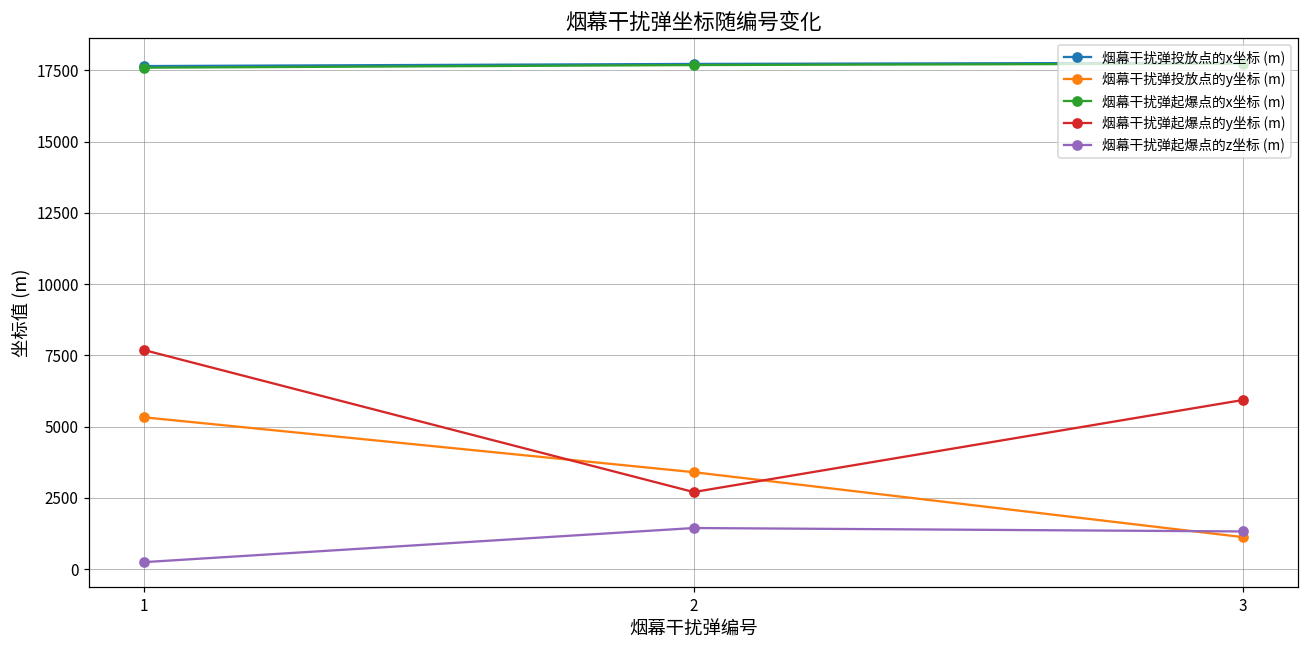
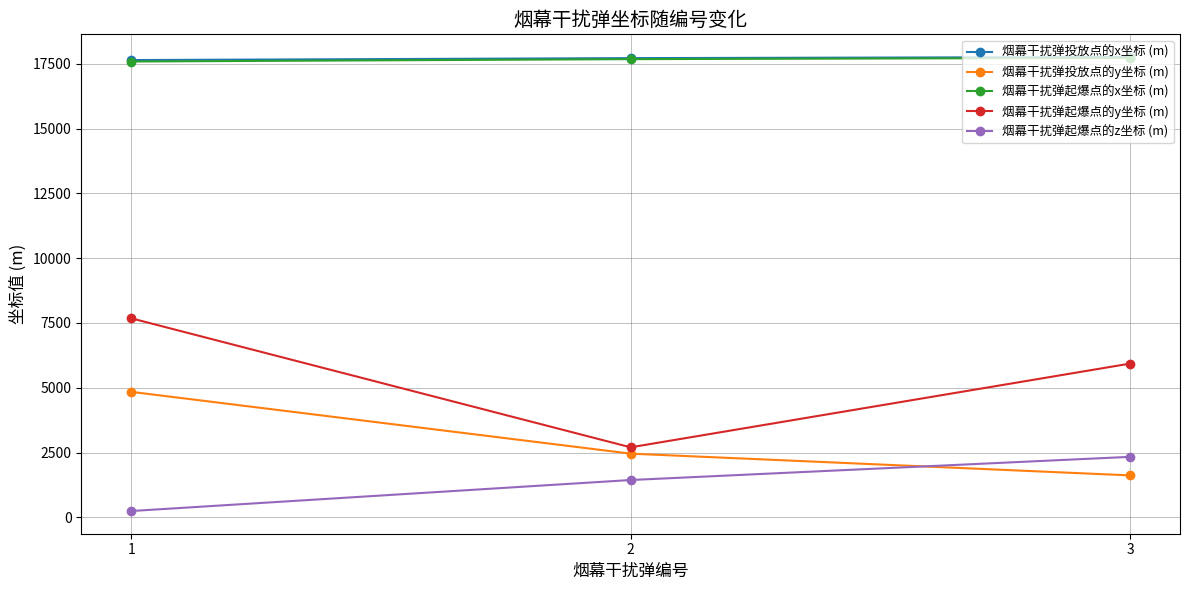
烟幕干扰弹投放点的y坐标 (m), 1: 5300 -> 4800
烟幕干扰弹投放点的y坐标 (m), 2: 3400 -> 2500
烟幕干扰弹投放点的y坐标 (m), 3: 1100 -> 1600
烟幕干扰弹起爆点的z坐标 (m), 3: 1300 -> 2300
